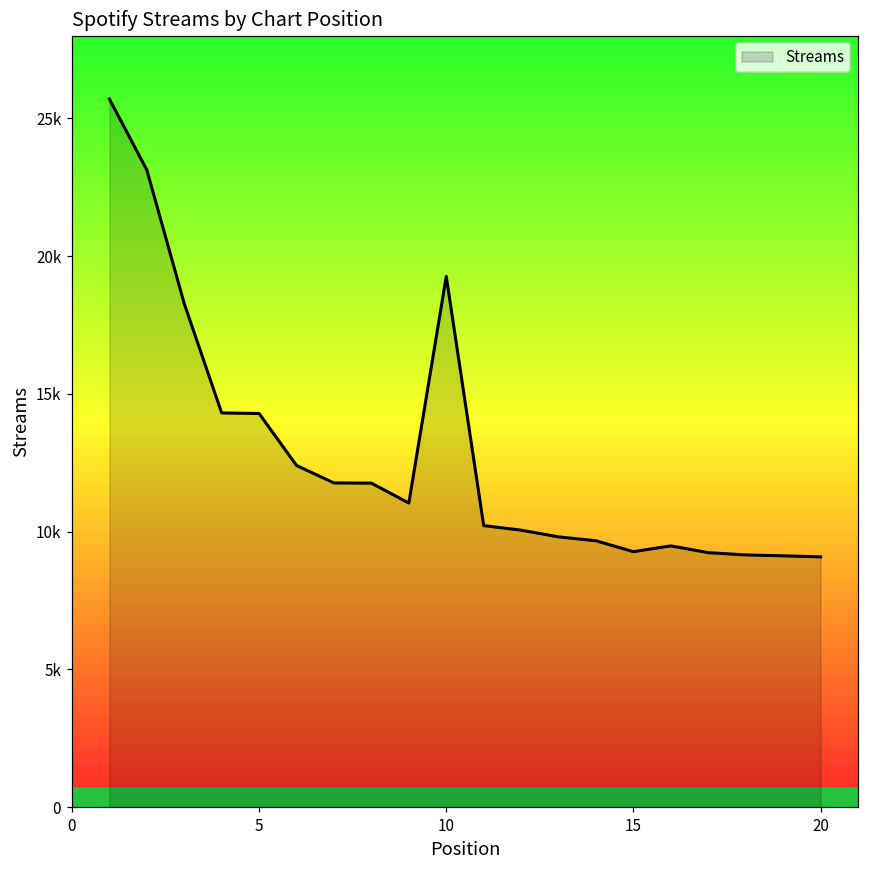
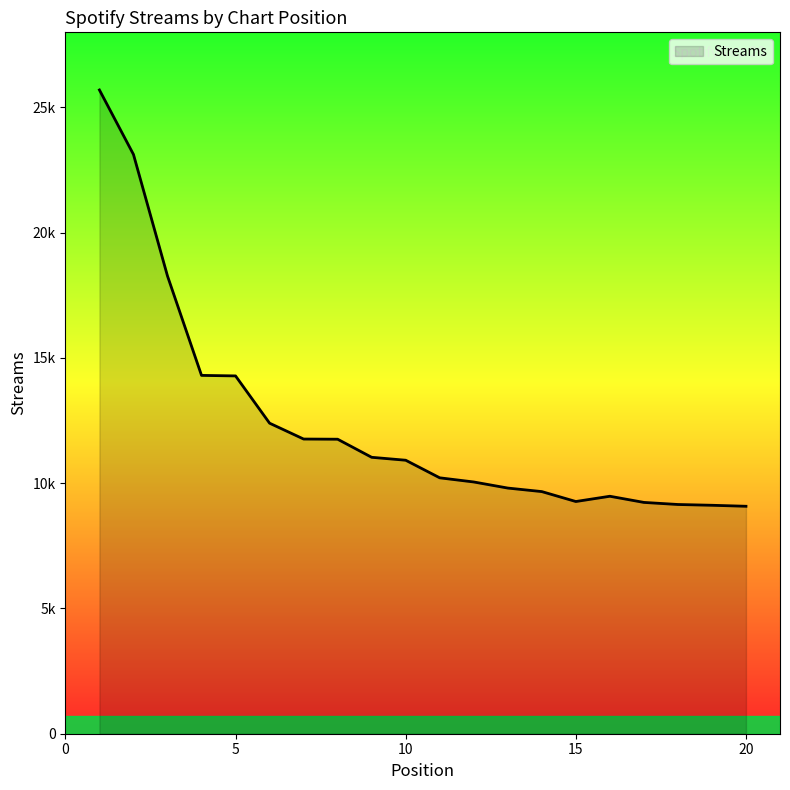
10: 19300 -> 10900
